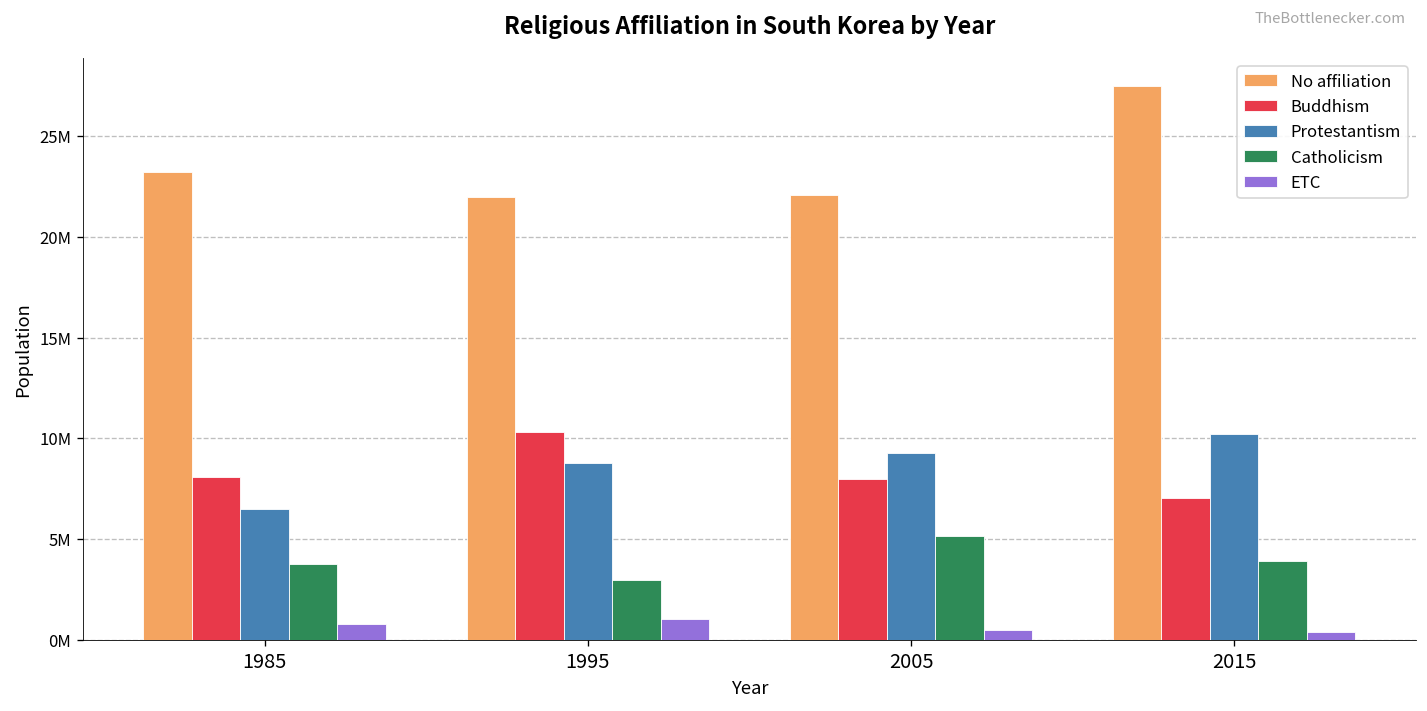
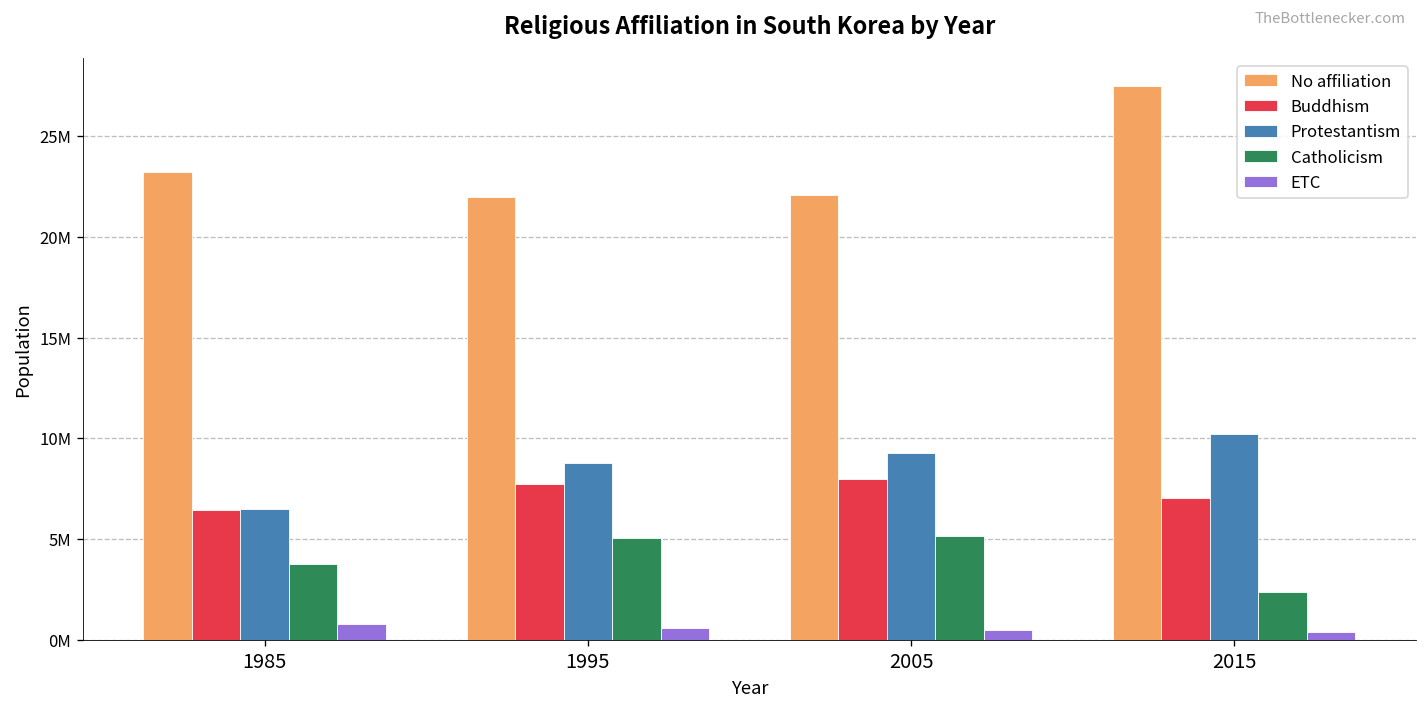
Buddhism, 1985: 8100000 -> 6400000
Buddhism, 1995: 10300000 -> 7700000
Catholicism, 1995: 3000000 -> 5100000
ETC, 1995: 1100000 -> 600000
Catholicism, 2015: 3900000 -> 2400000
